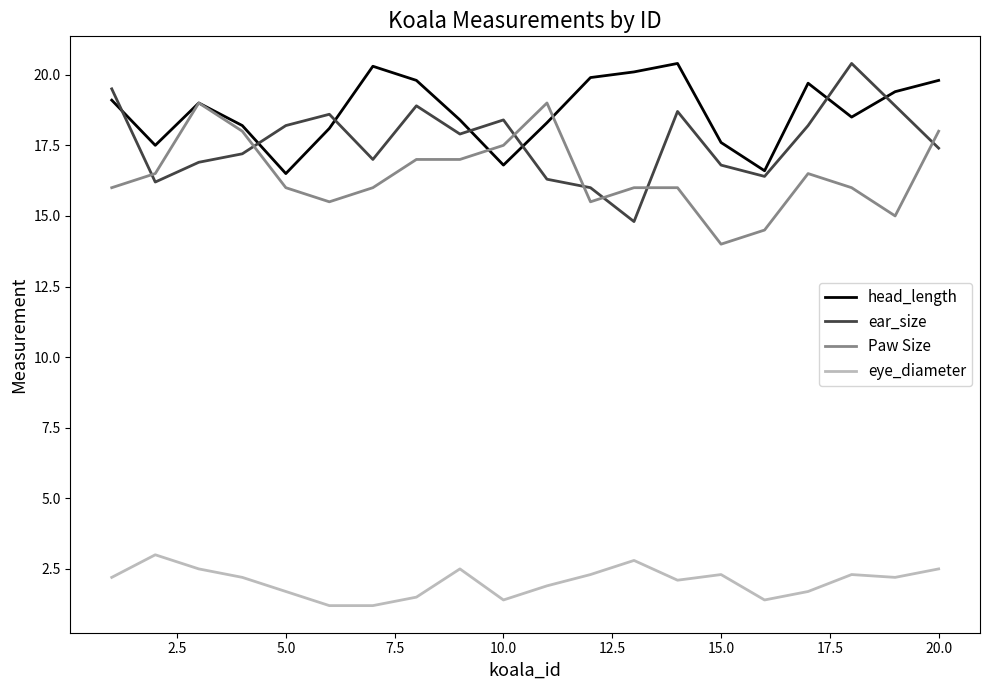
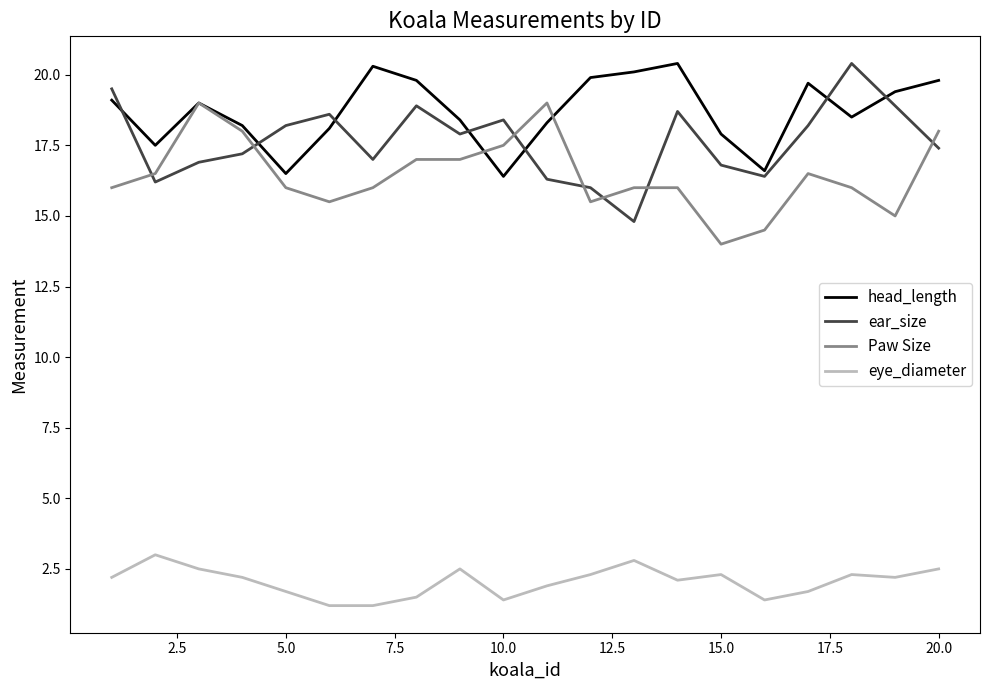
head_length, 10.0: 16.8 -> 16.4
head_length, 15.0: 17.6 -> 17.9
